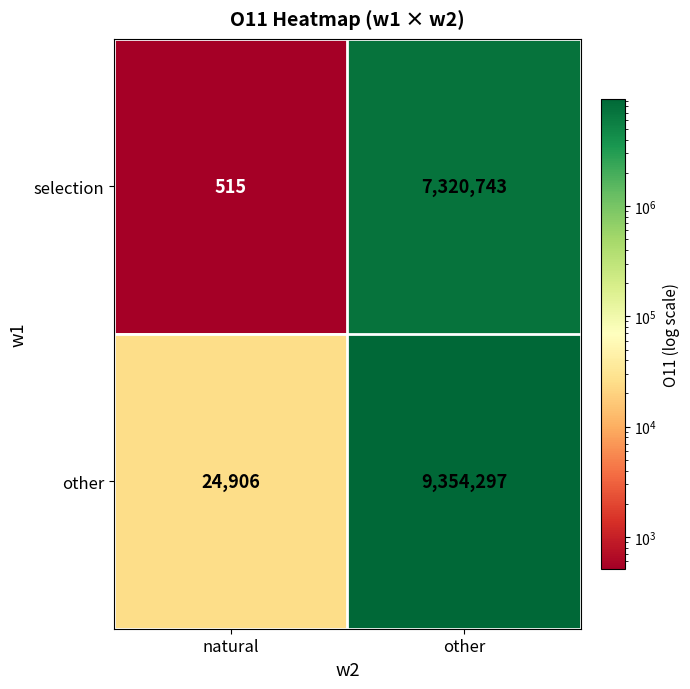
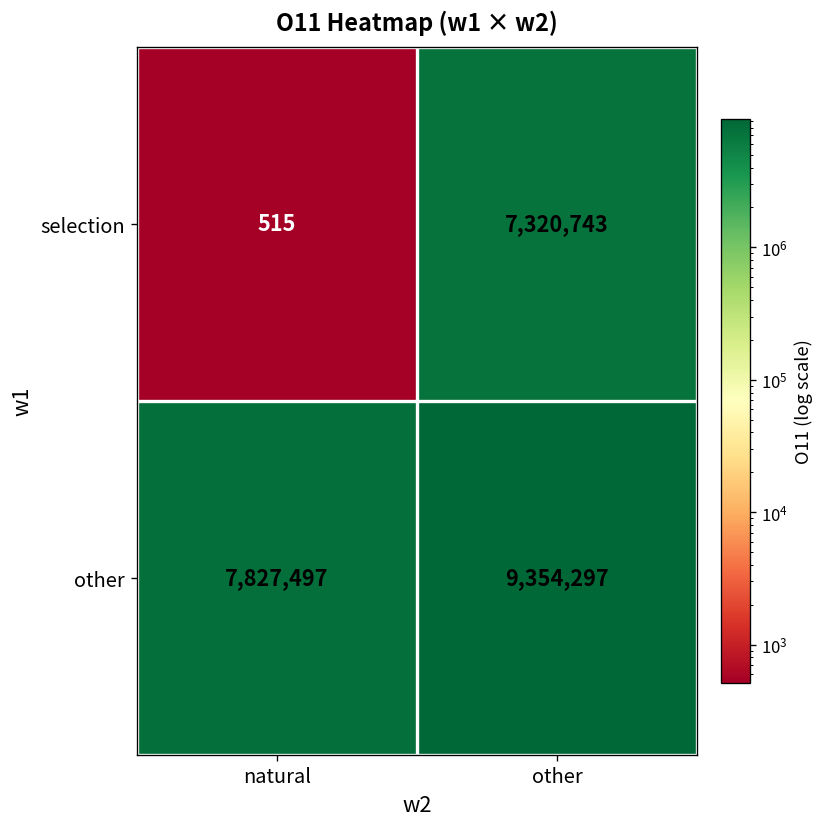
other, natural: 24,906 -> 7,827,497
